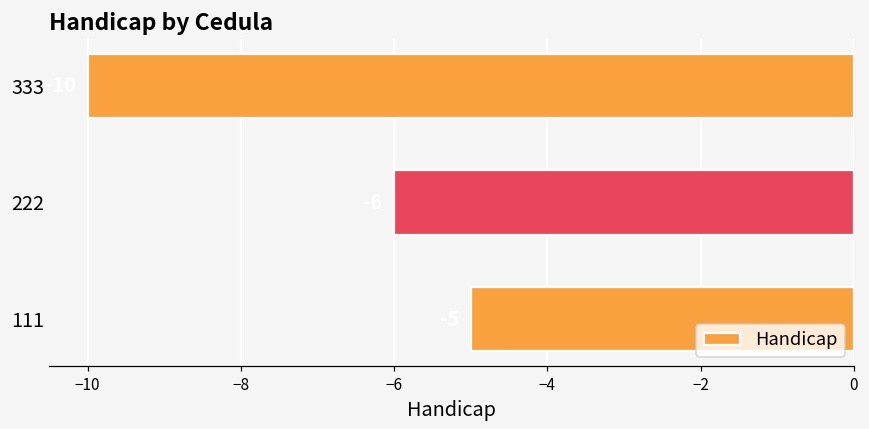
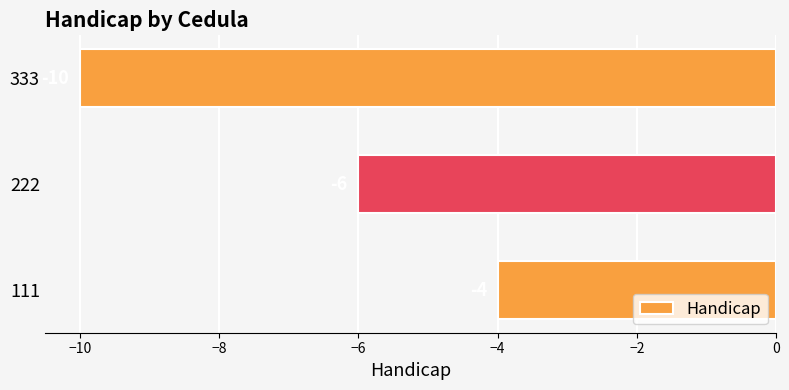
111: -5 -> -4
